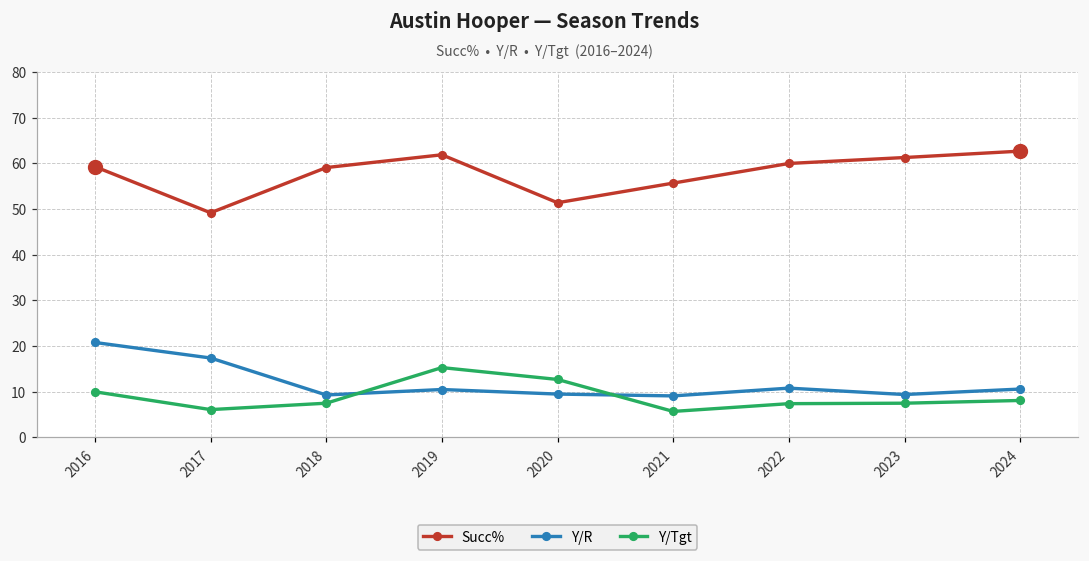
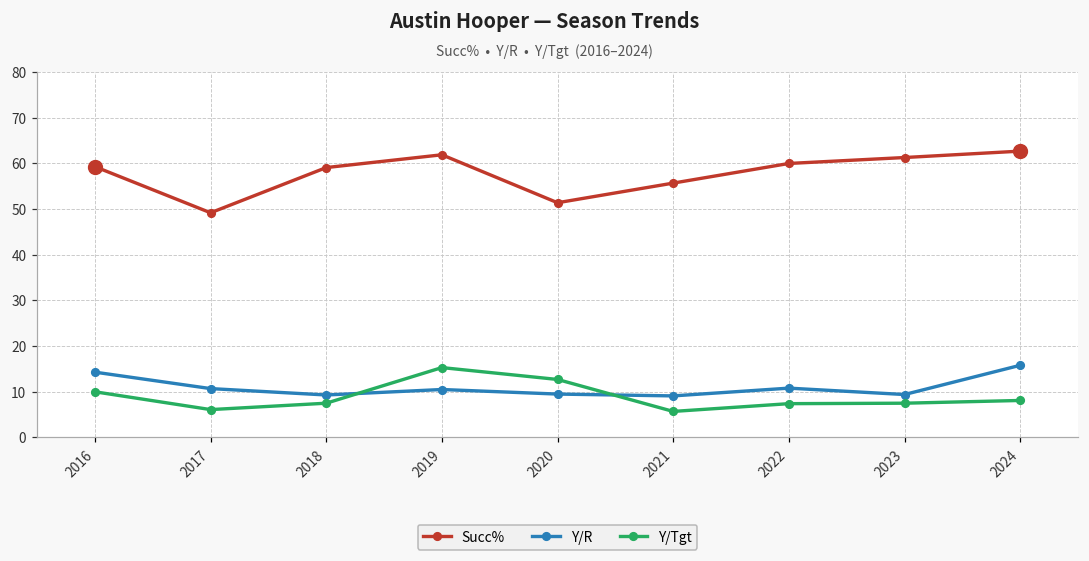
Y/R, 2016: 21 -> 14
Y/R, 2017: 17 -> 11
Y/R, 2024: 11 -> 16
